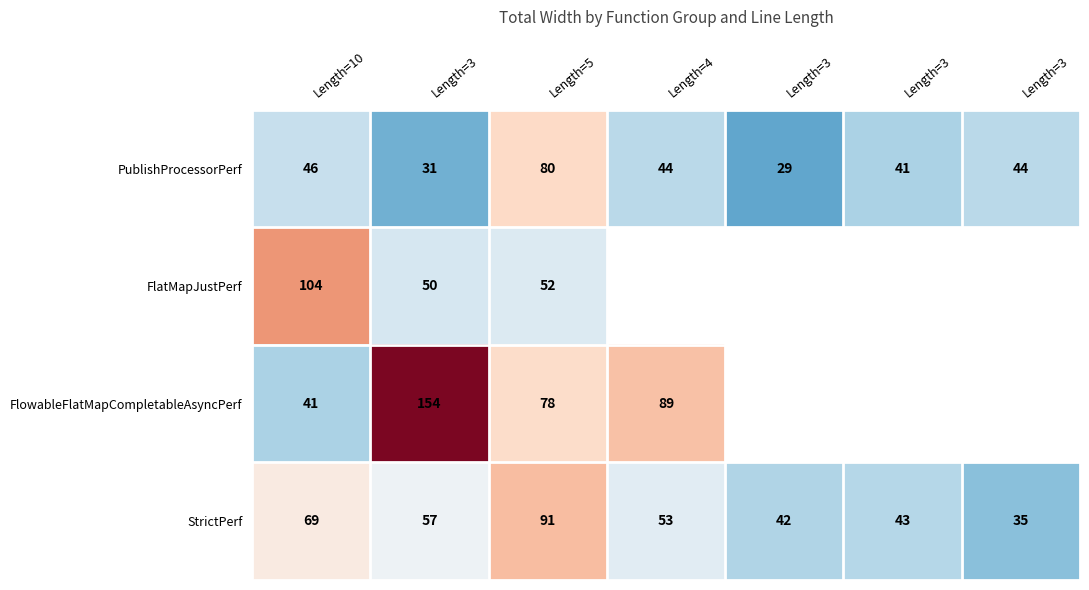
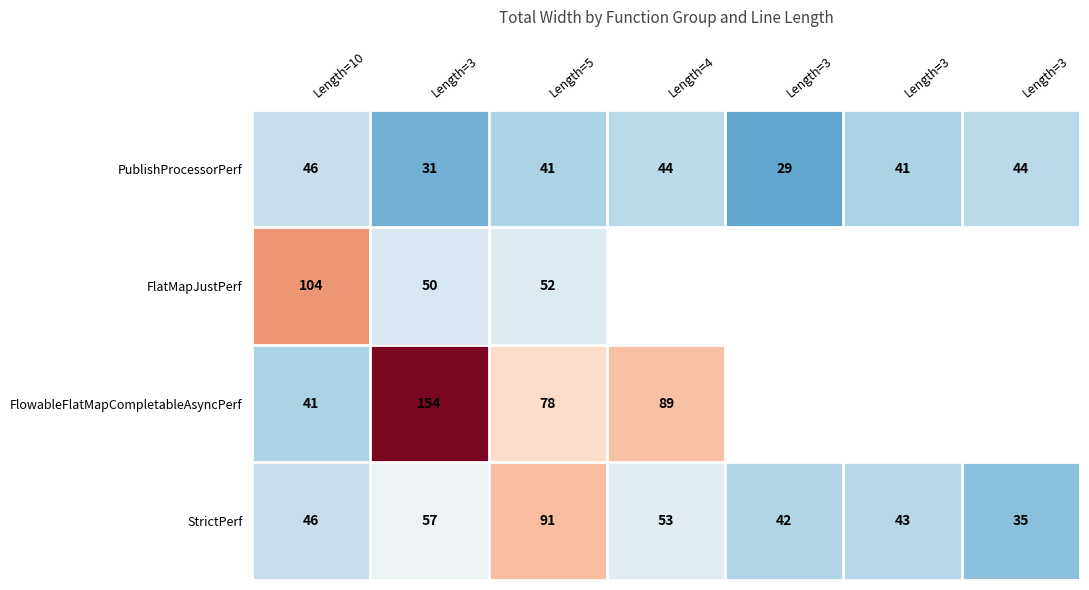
PublishProcessorPerf, Length=5: 80 -> 41
StrictPerf, Length=10: 69 -> 46
